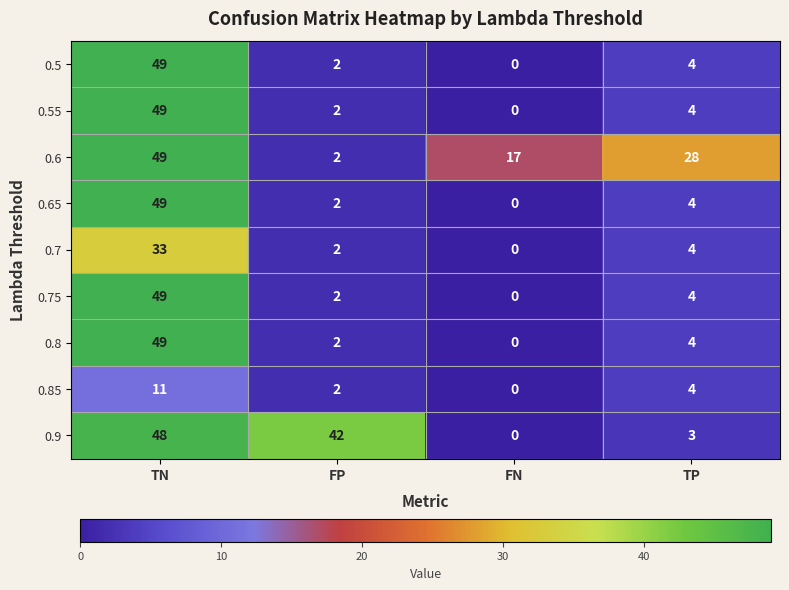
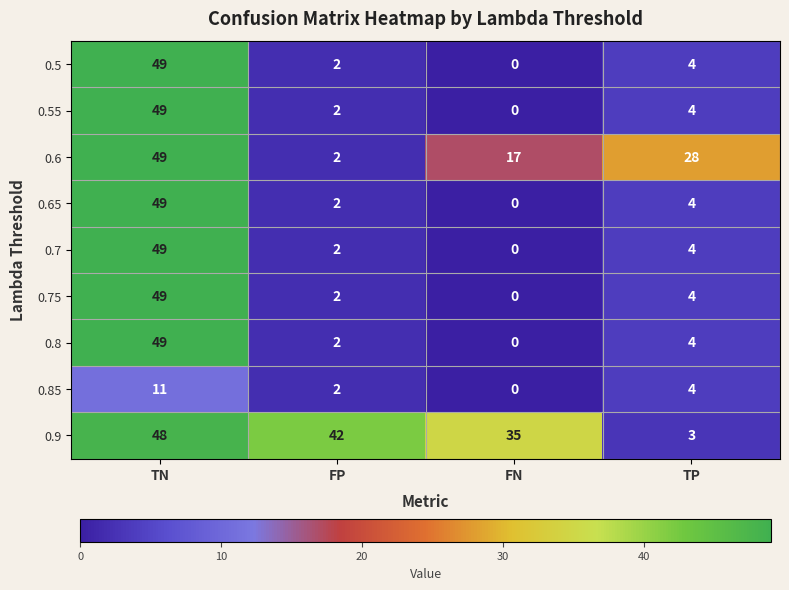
0.7, TN: 33 -> 49
0.9, FN: 0 -> 35
